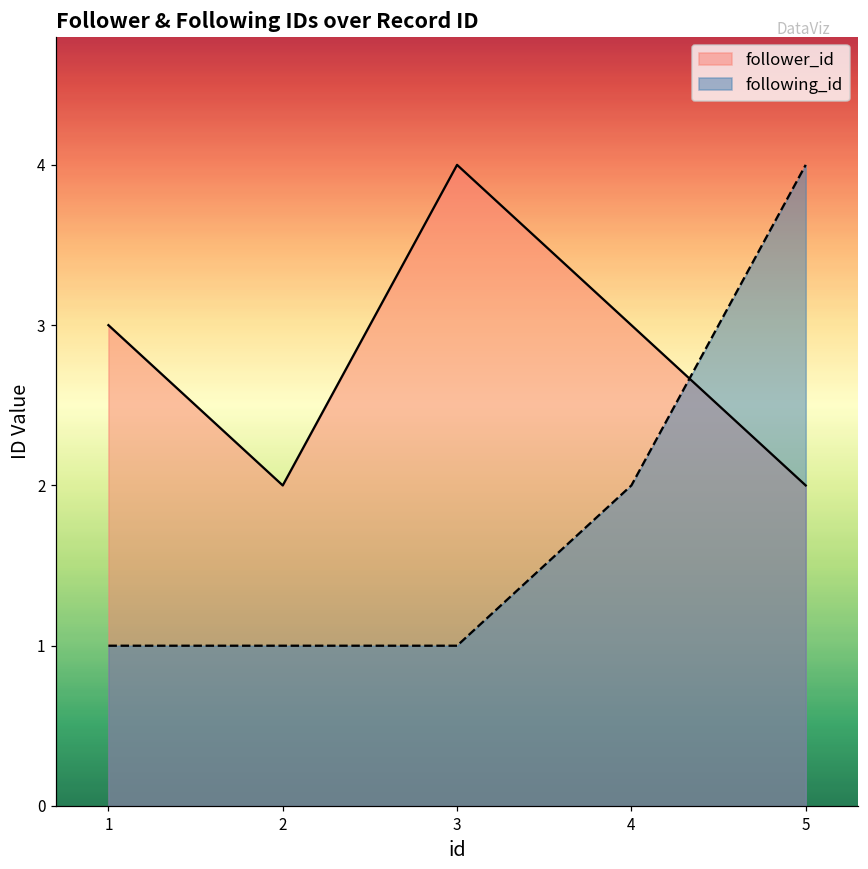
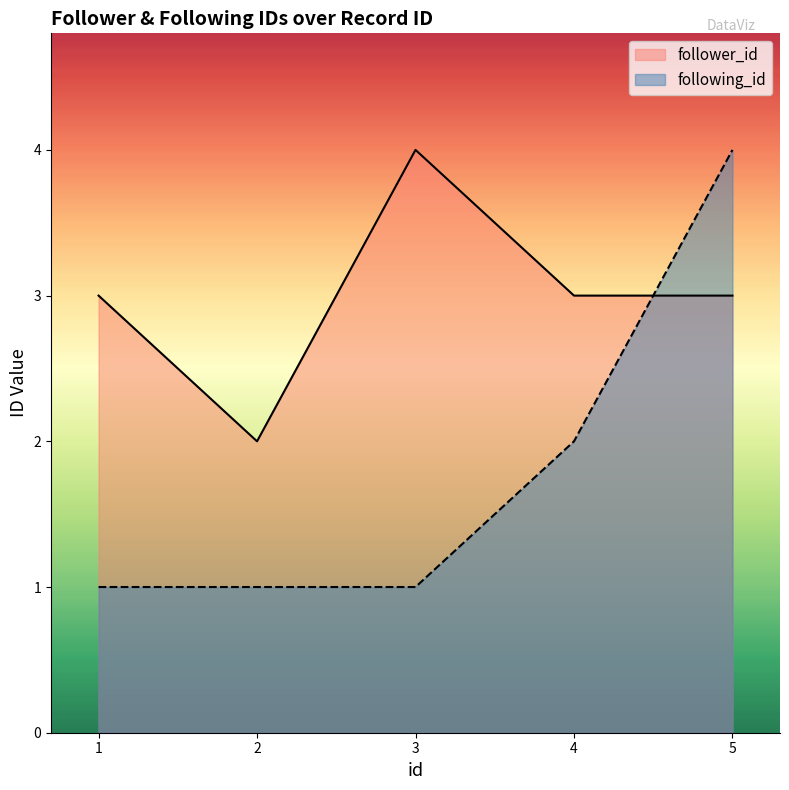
follower_id, 5: 2 -> 3
